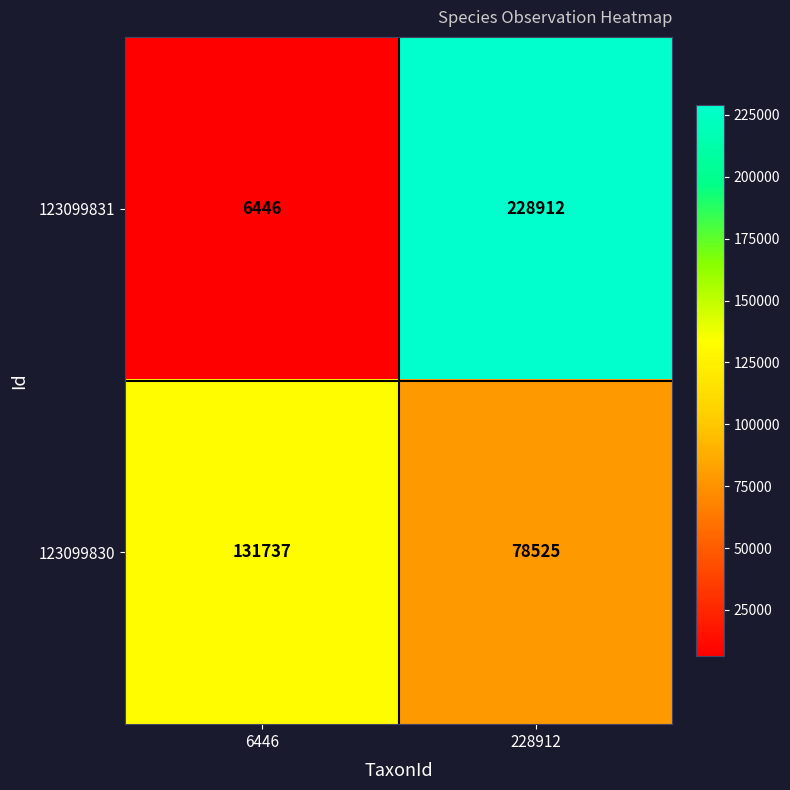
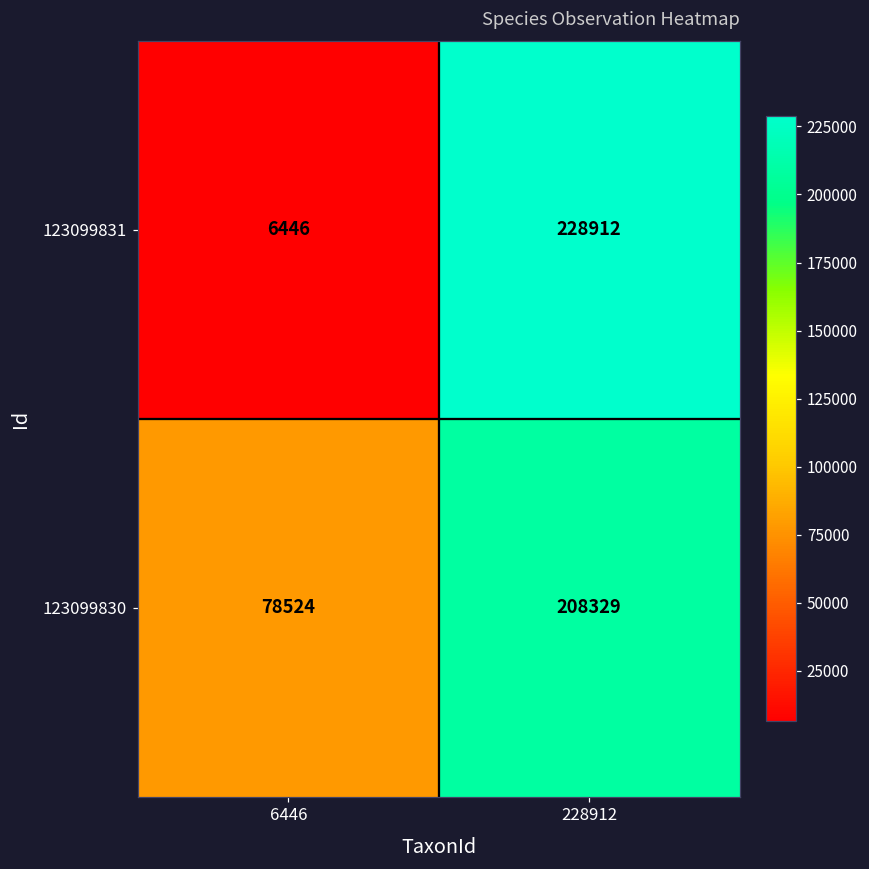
123099830, 6446: 131737 -> 78524
123099830, 228912: 78525 -> 208329
